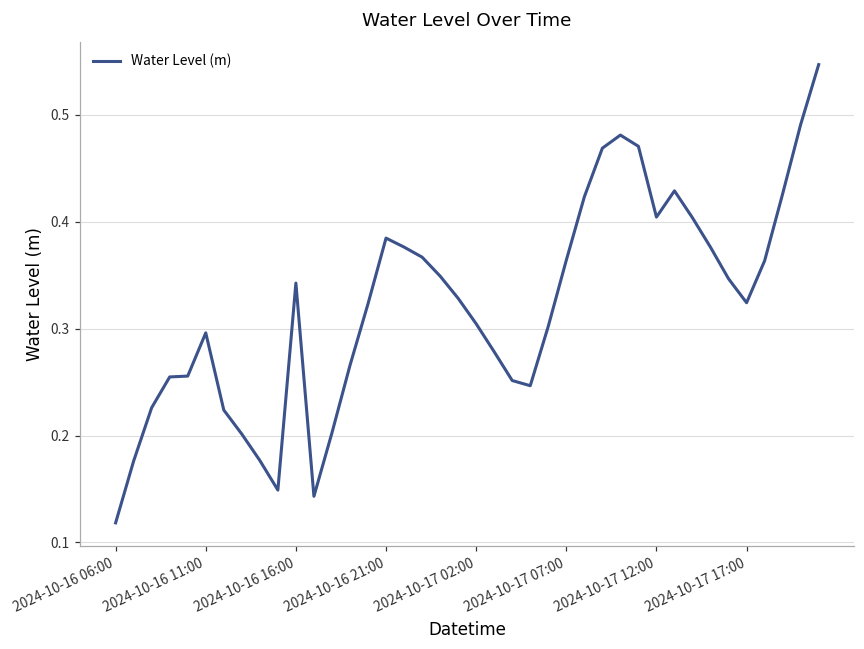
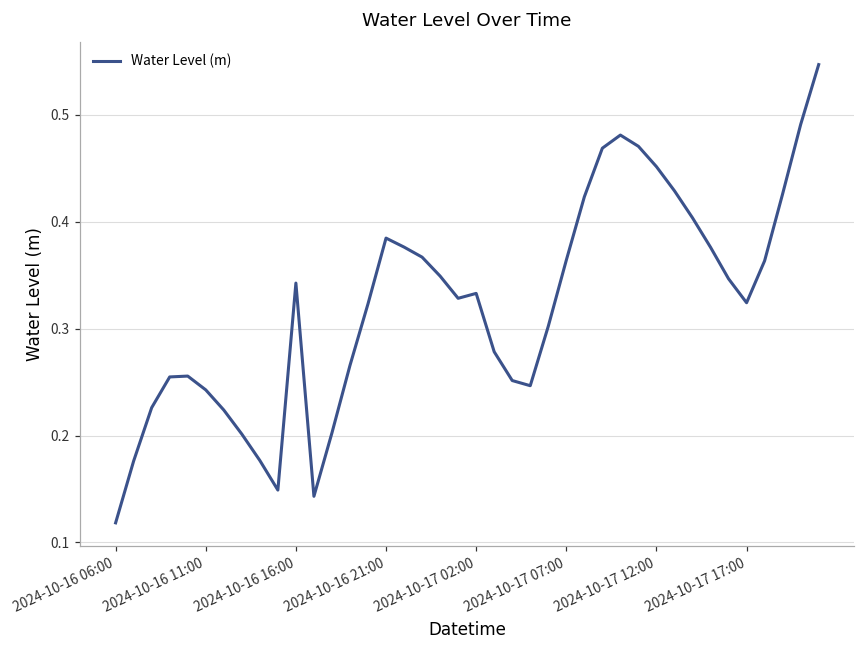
2024-10-16 11:00: 0.30 -> 0.24
2024-10-17 02:00: 0.30 -> 0.33
2024-10-17 12:00: 0.40 -> 0.45
